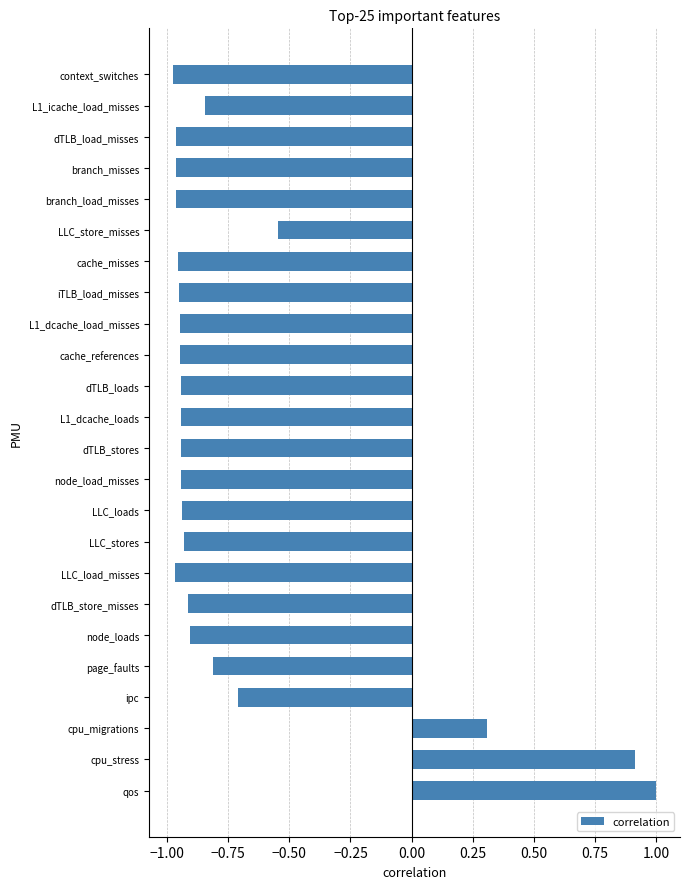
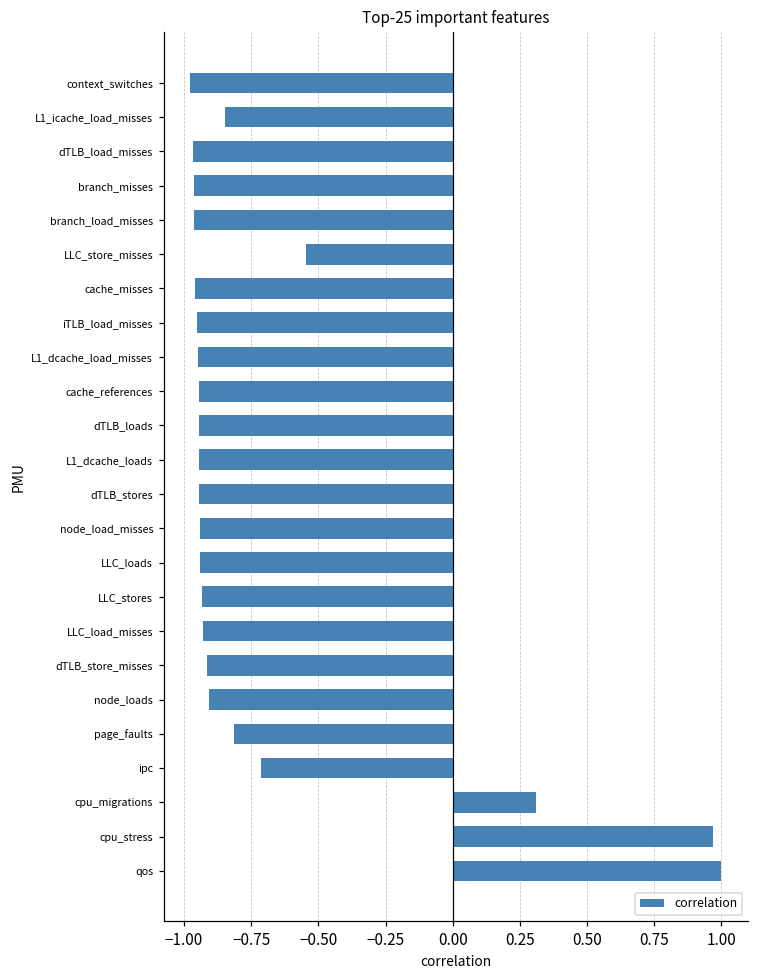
LLC_load_misses: -0.97 -> -0.93
cpu_stress: 0.91 -> 0.97
